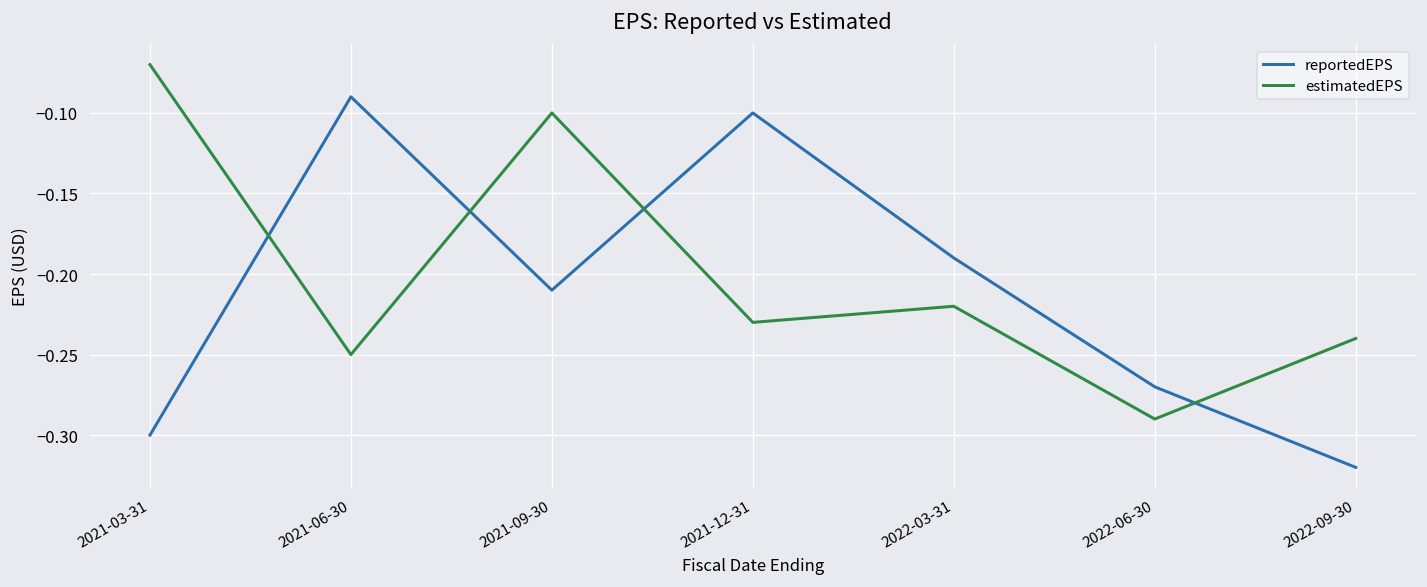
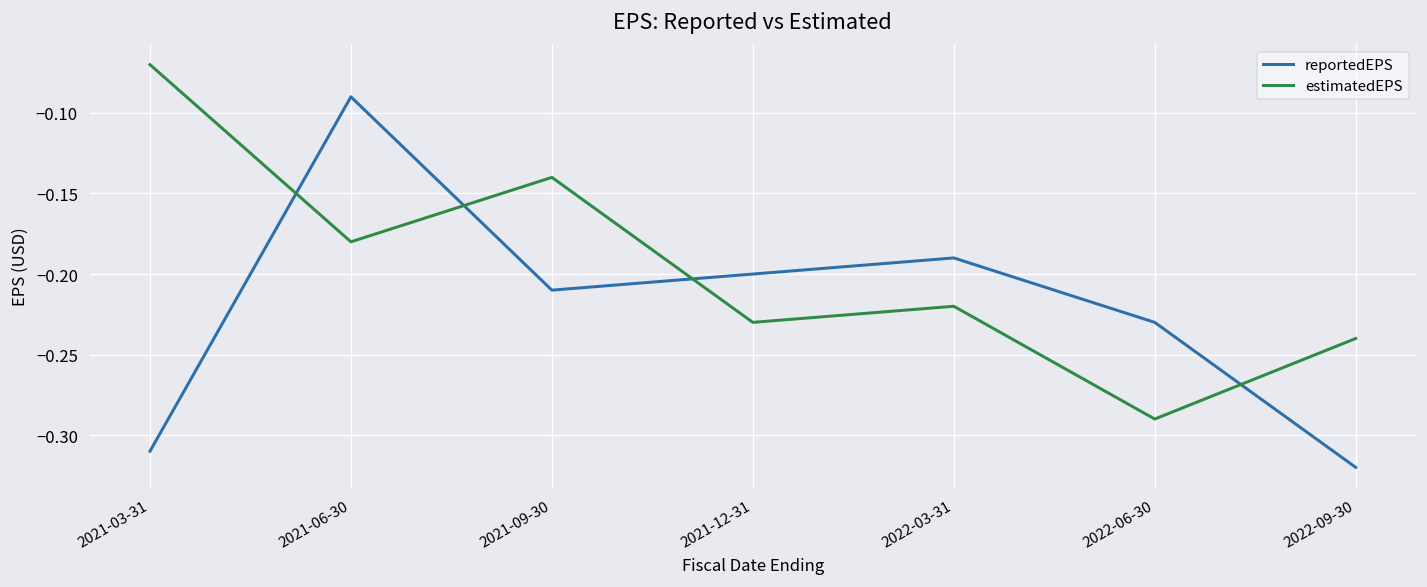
reportedEPS, 2021-03-31: -0.30 -> -0.31
estimatedEPS, 2021-06-30: -0.25 -> -0.18
estimatedEPS, 2021-09-30: -0.10 -> -0.14
reportedEPS, 2021-12-31: -0.1 -> -0.2
reportedEPS, 2022-06-30: -0.27 -> -0.23
